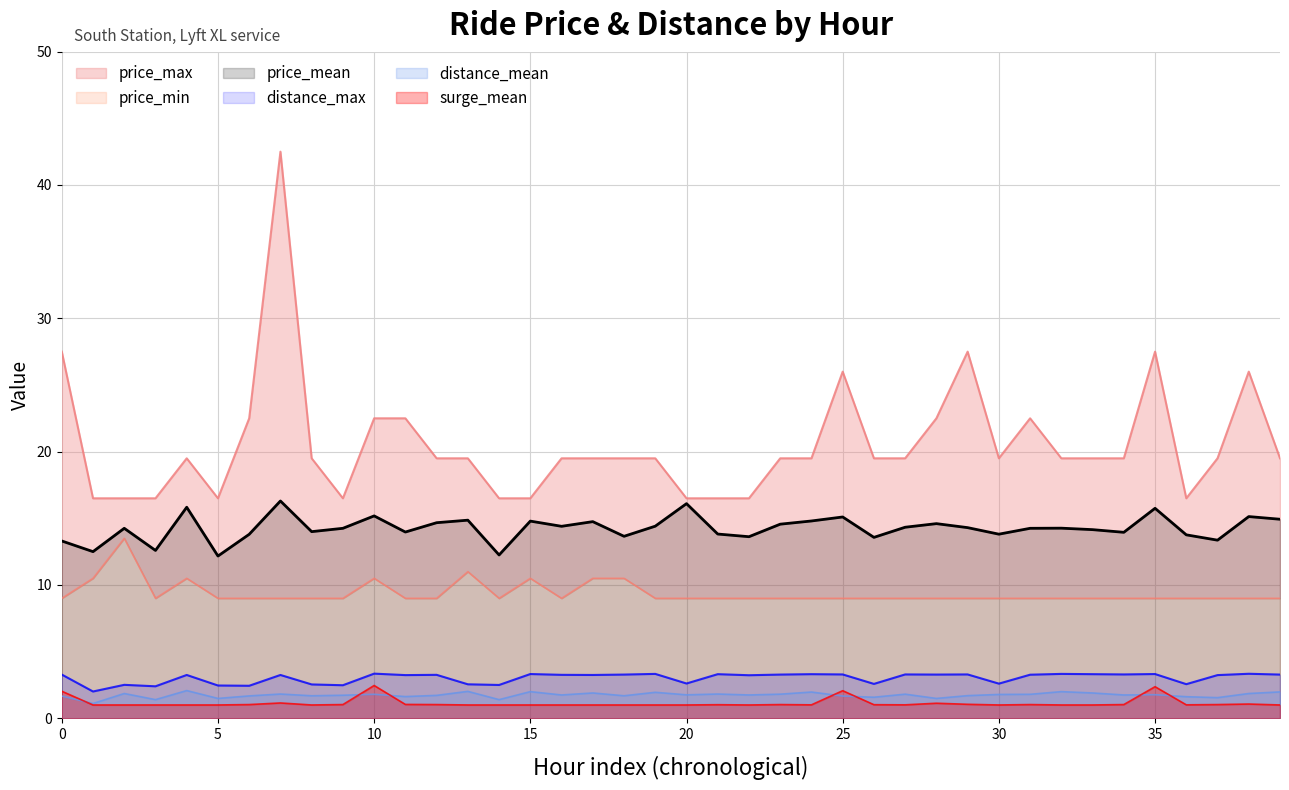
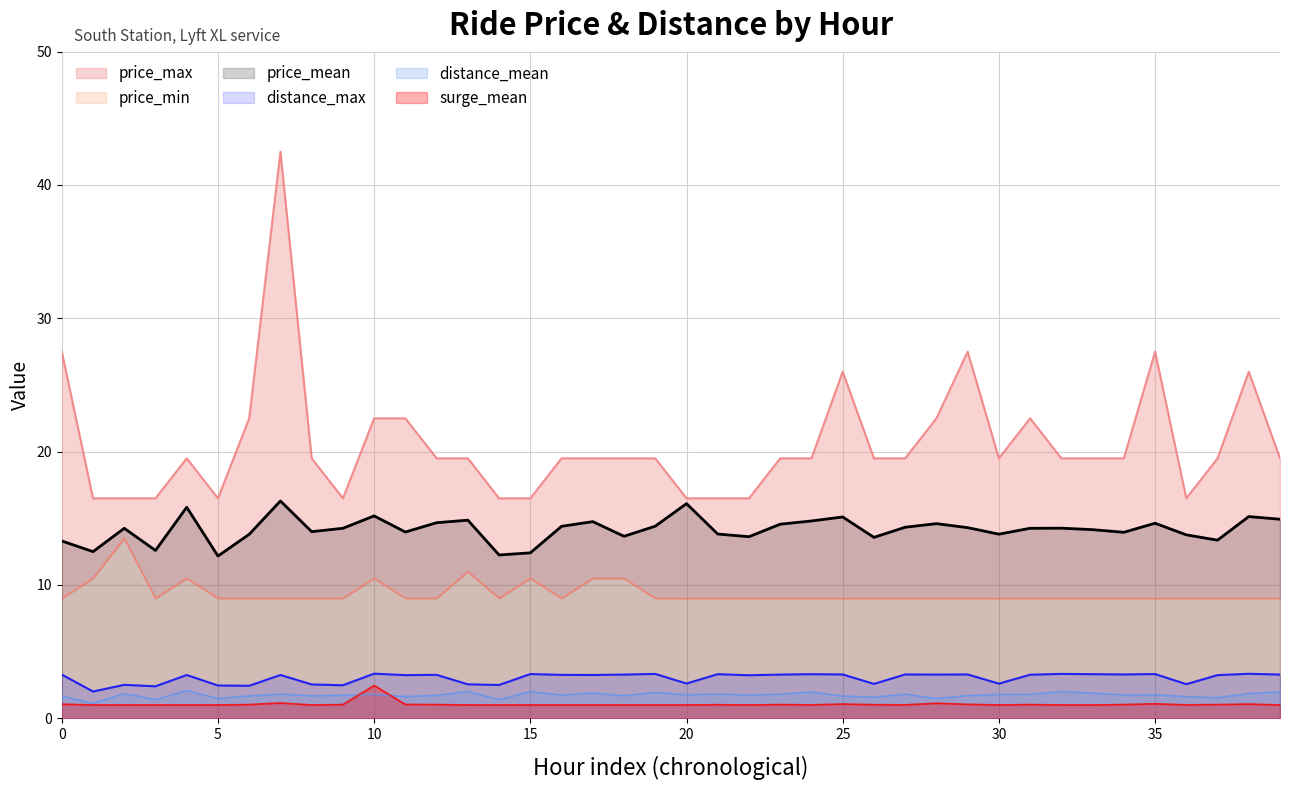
surge_mean, 0: 2.0 -> 1.1
price_mean, 15: 14.8 -> 12.4
surge_mean, 25: 2.1 -> 1.1
price_mean, 35: 15.8 -> 14.6
surge_mean, 35: 2.4 -> 1.1
